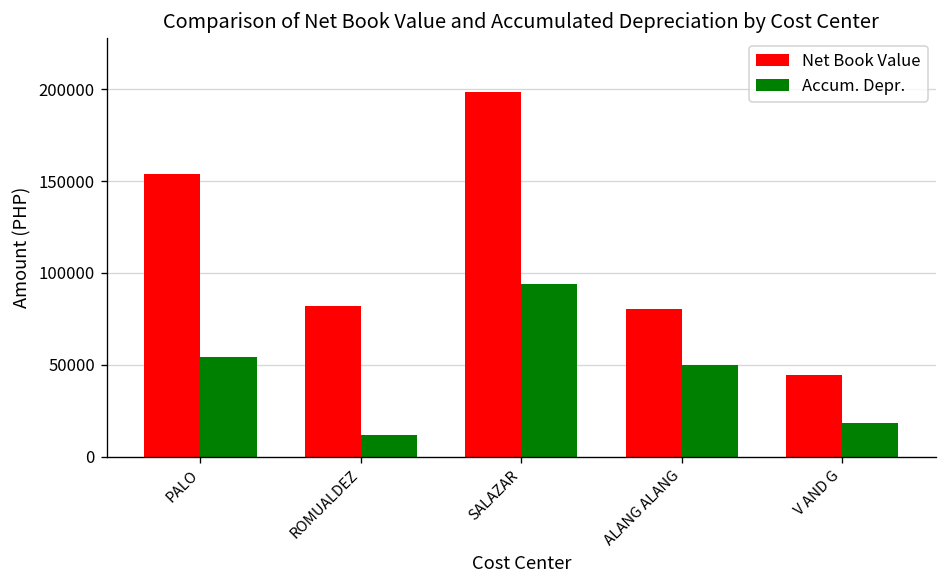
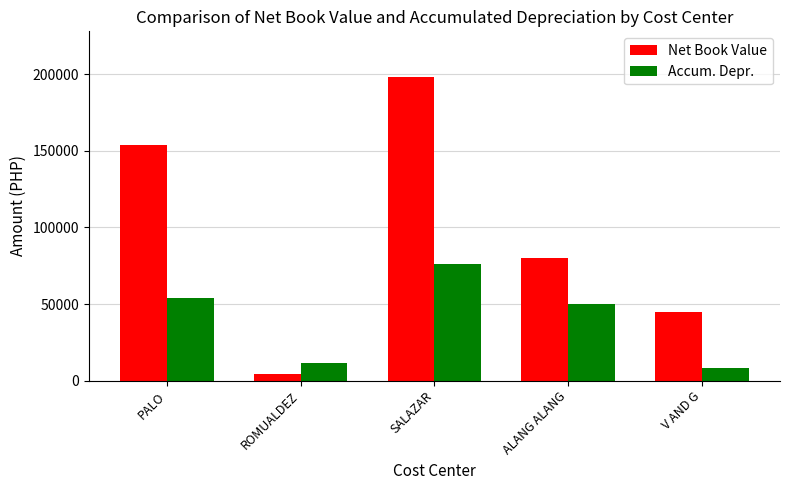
Net Book Value, ROMUALDEZ: 82000 -> 4000
Accum. Depr., SALAZAR: 94000 -> 76000
Accum. Depr., V AND G: 18000 -> 8000
